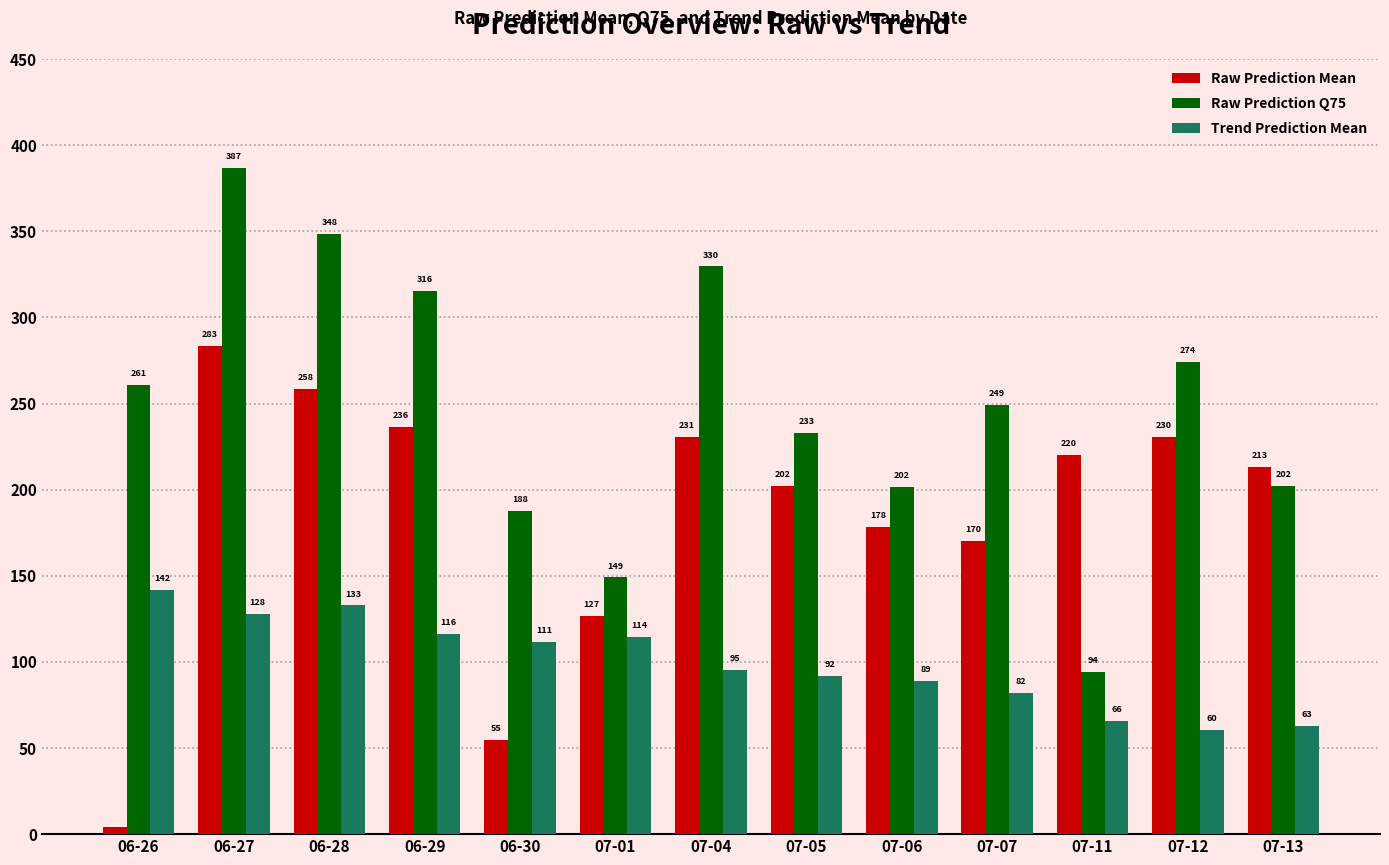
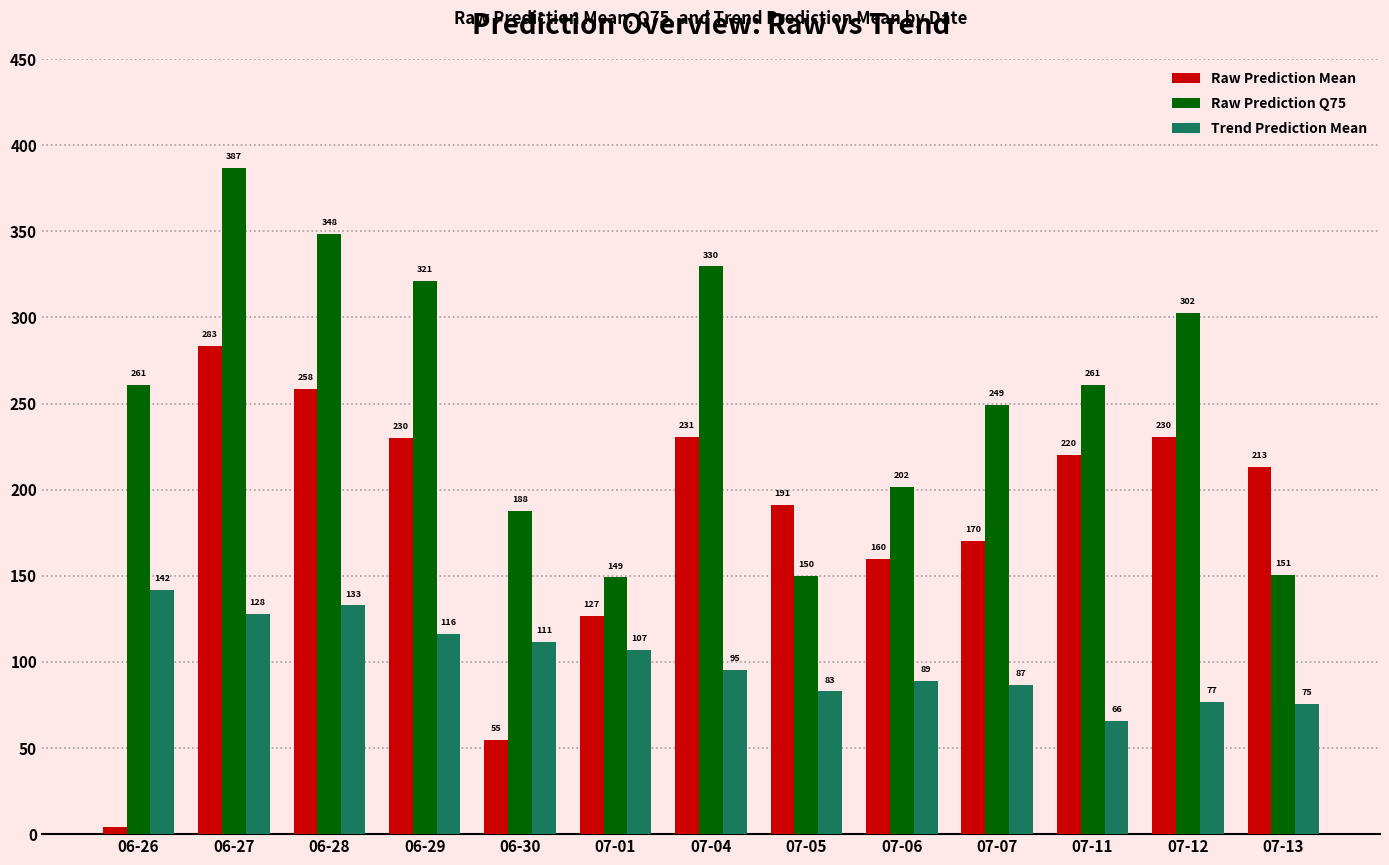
Raw Prediction Mean, 06-29: 236 -> 230
Raw Prediction Q75, 06-29: 316 -> 321
Trend Prediction Mean, 07-01: 114 -> 107
Raw Prediction Mean, 07-05: 202 -> 191
Raw Prediction Q75, 07-05: 233 -> 150
Trend Prediction Mean, 07-05: 92 -> 83
Raw Prediction Mean, 07-06: 178 -> 160
Trend Prediction Mean, 07-07: 82 -> 87
Raw Prediction Q75, 07-11: 94 -> 261
Raw Prediction Q75, 07-12: 274 -> 302
Trend Prediction Mean, 07-12: 60 -> 77
Raw Prediction Q75, 07-13: 202 -> 151
Trend Prediction Mean, 07-13: 63 -> 75
